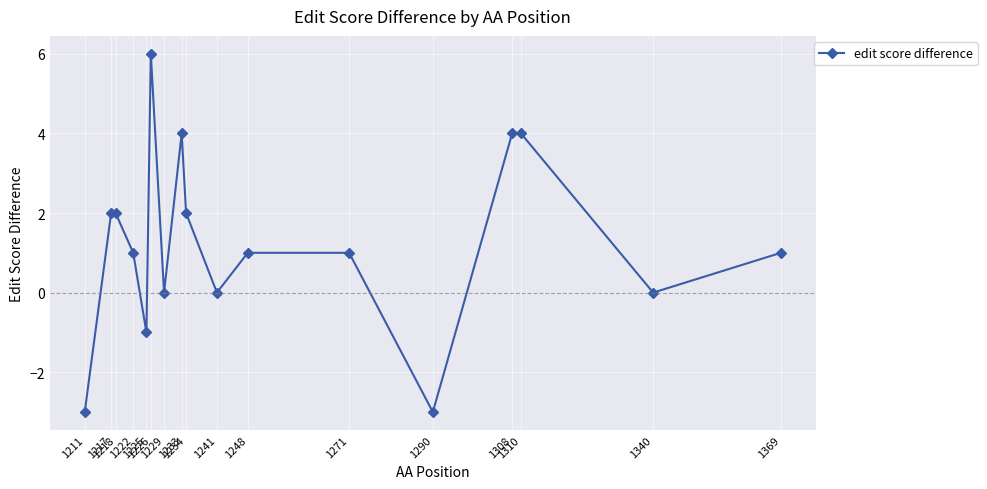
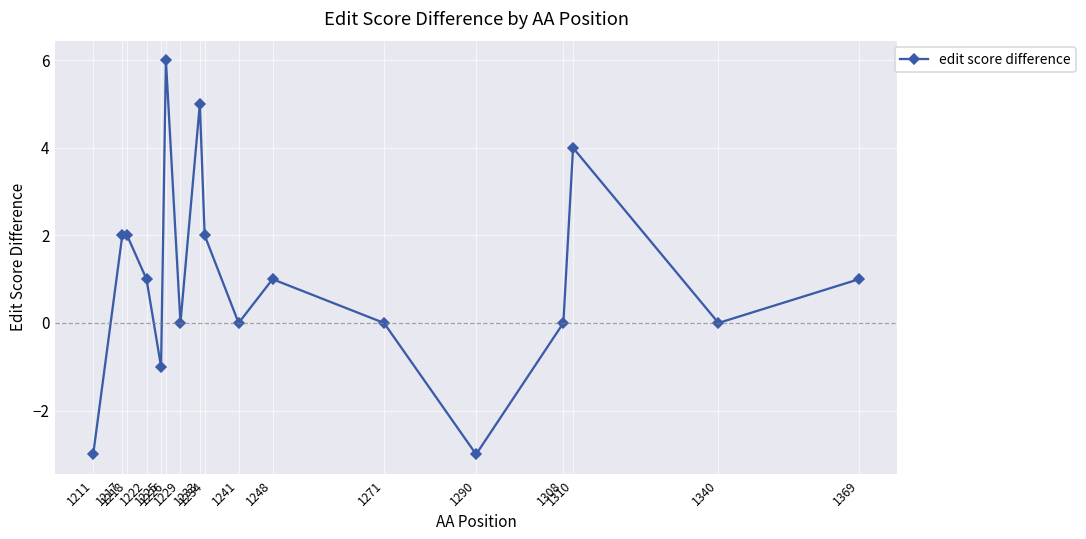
1233: 4 -> 5
1271: 1 -> 0
1308: 4 -> 0
